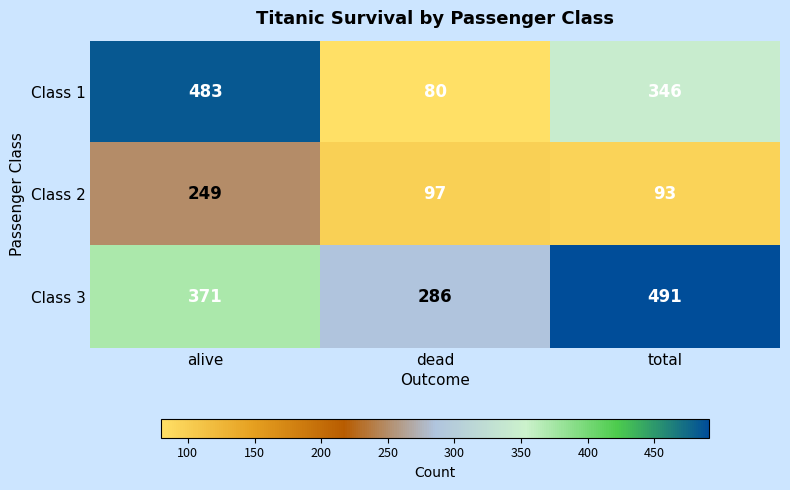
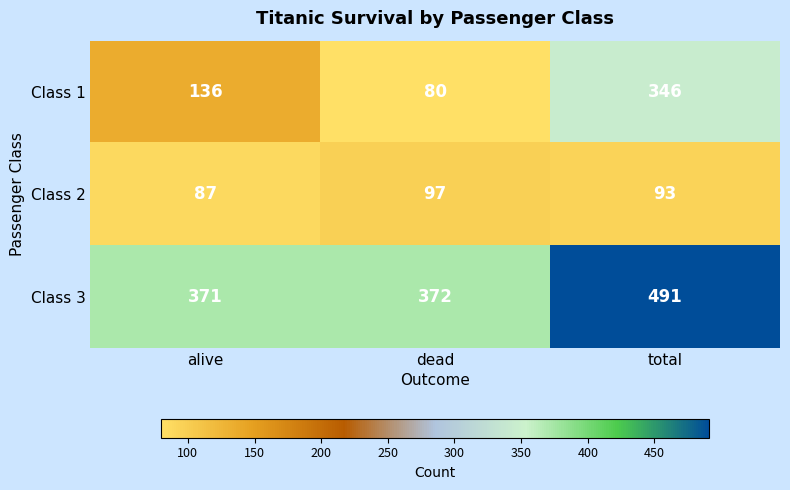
Class 1, alive: 483 -> 136
Class 2, alive: 249 -> 87
Class 3, dead: 286 -> 372
